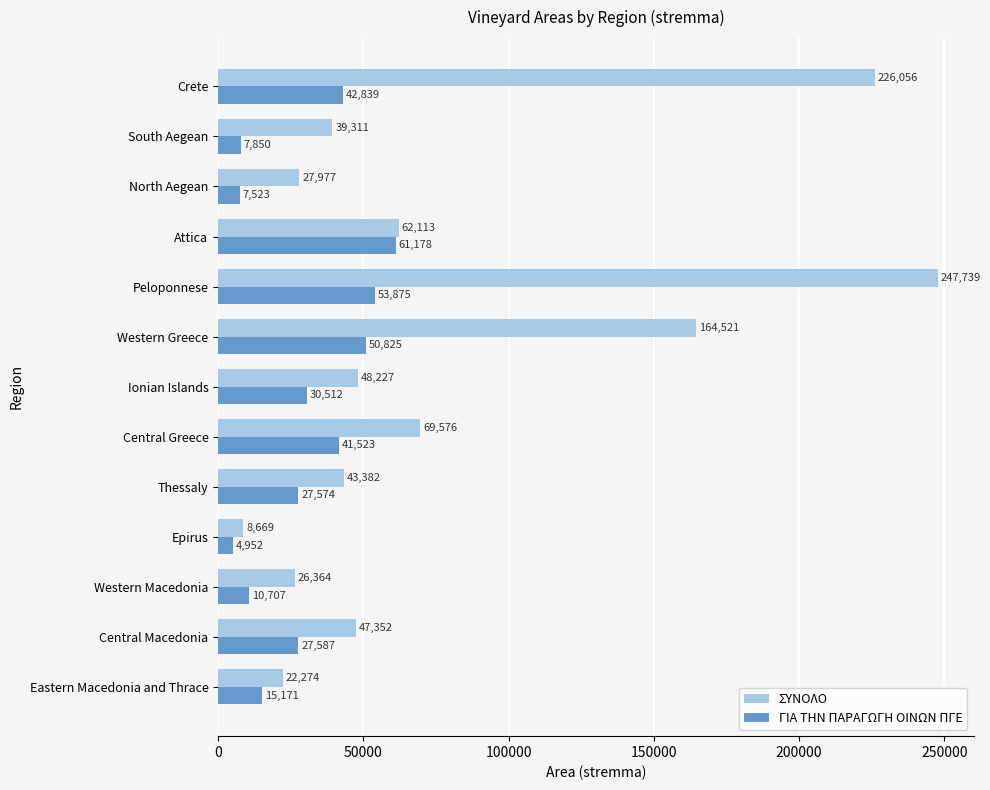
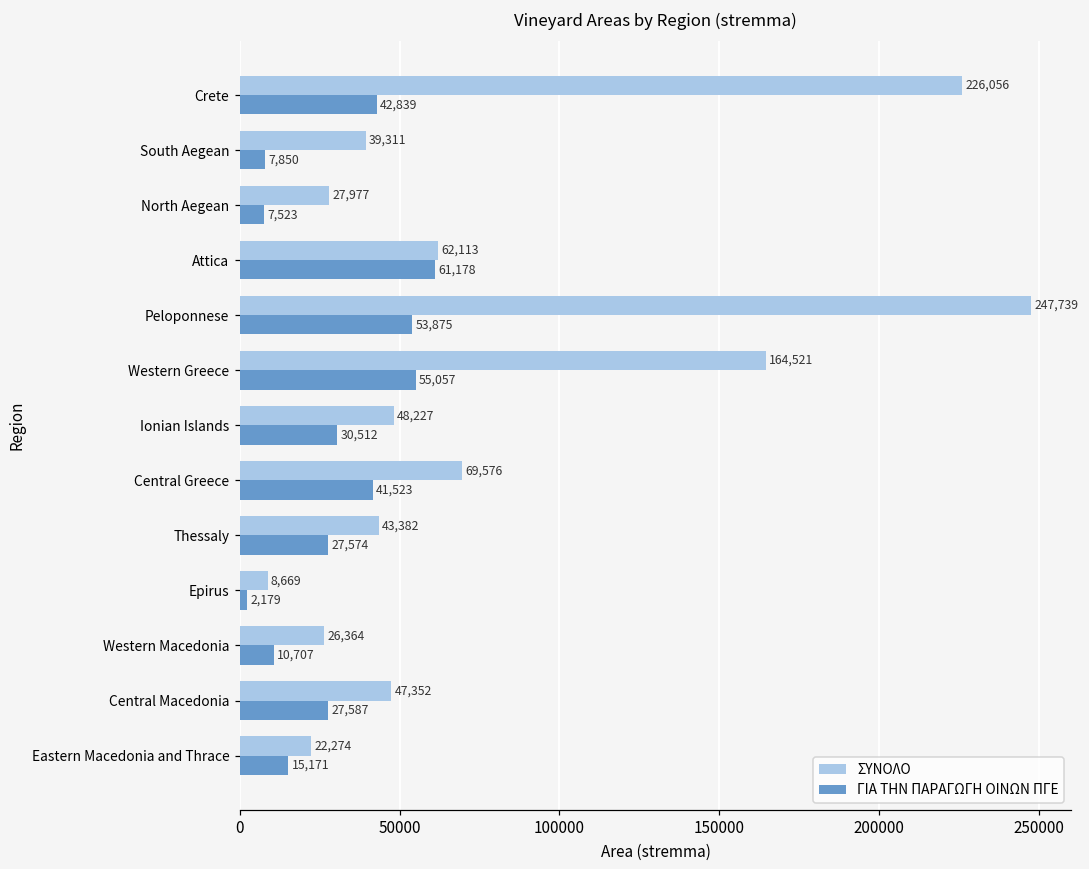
ΓΙΑ ΤΗΝ ΠΑΡΑΓΩΓΗ ΟΙΝΩΝ ΠΓΕ, Western Greece: 50,825 -> 55,057
ΓΙΑ ΤΗΝ ΠΑΡΑΓΩΓΗ ΟΙΝΩΝ ΠΓΕ, Epirus: 4,952 -> 2,179
